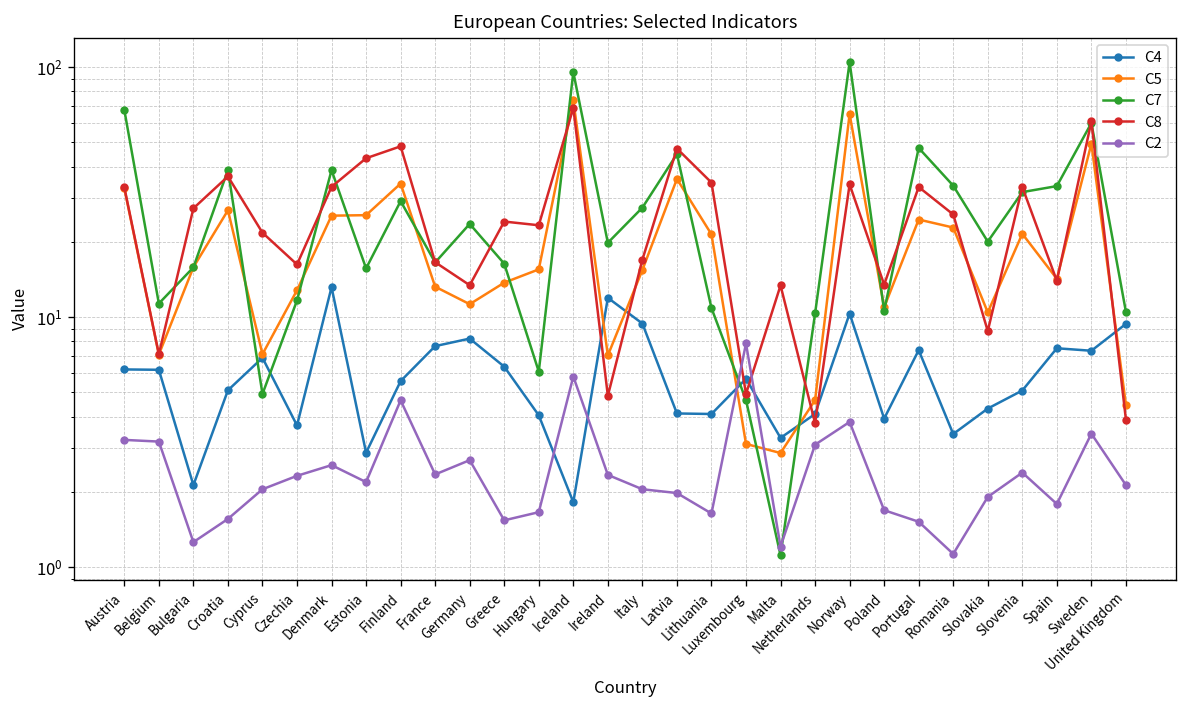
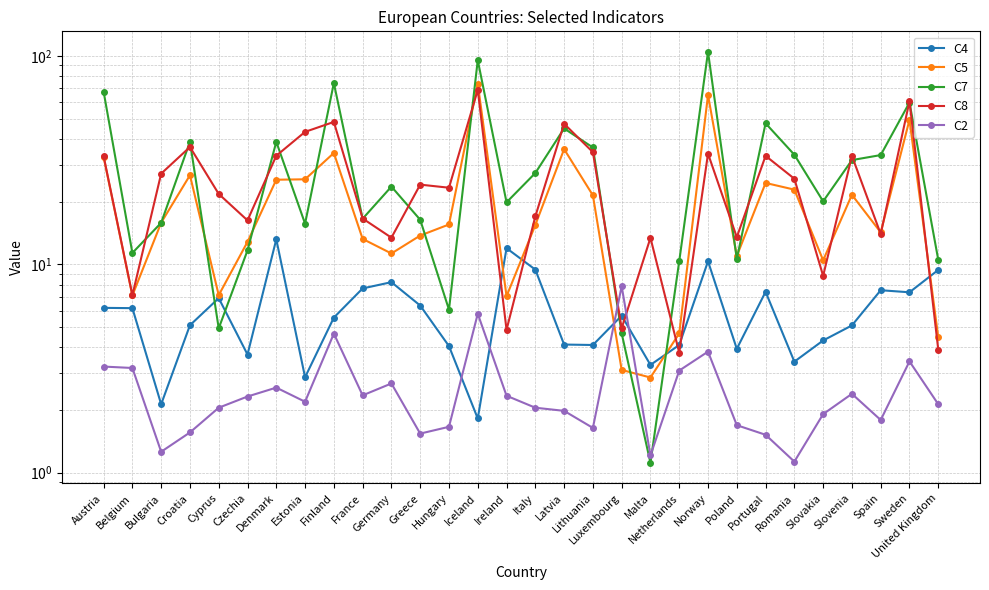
C7, Finland: 29 -> 74
C7, Lithuania: 11 -> 36
